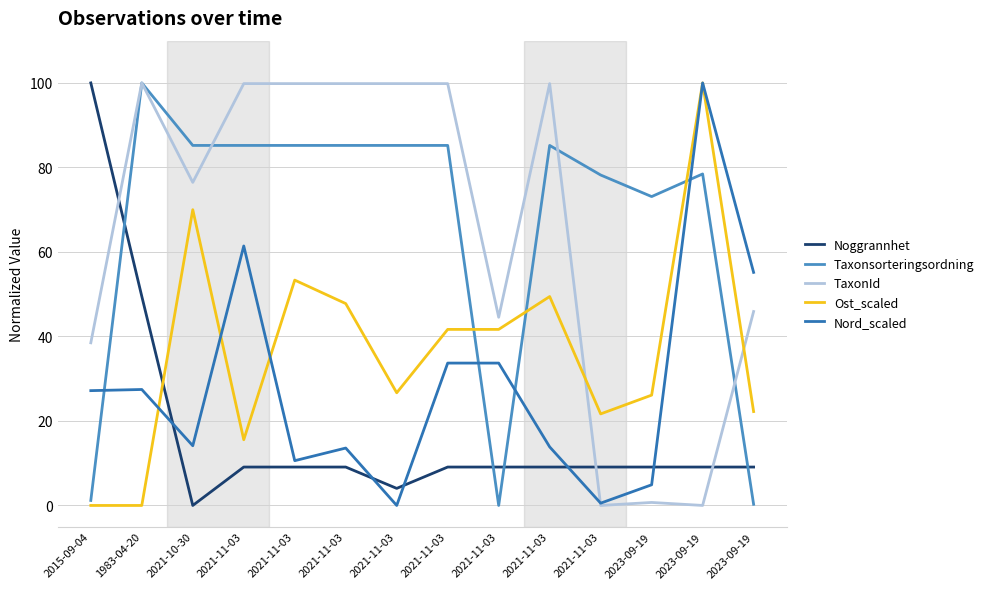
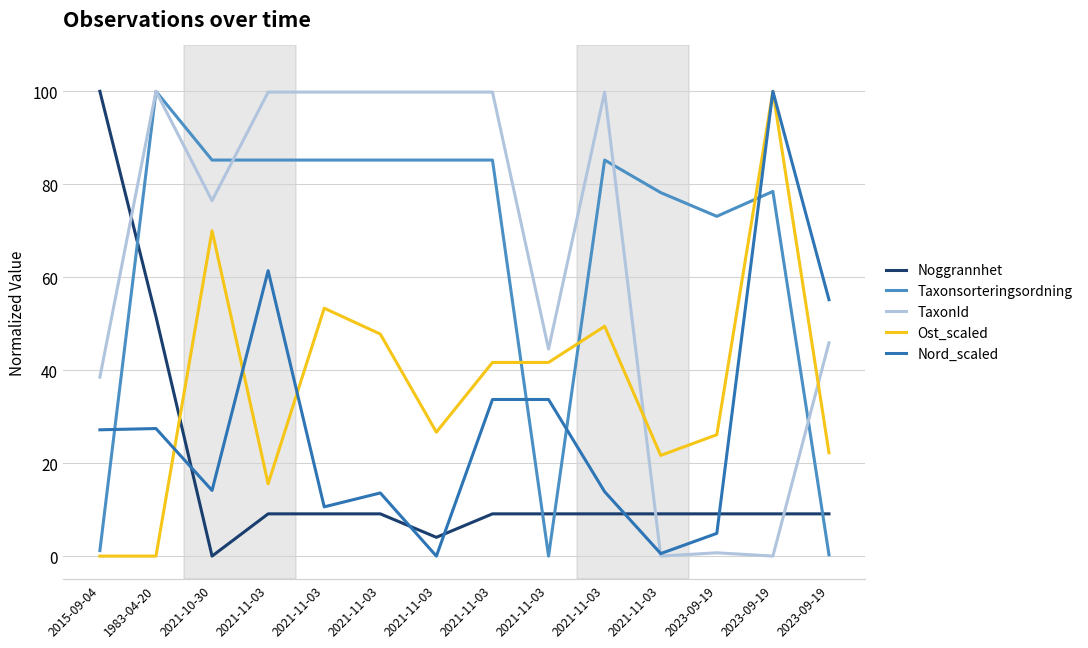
Noggrannhet, 1983-04-20: 49 -> 52
